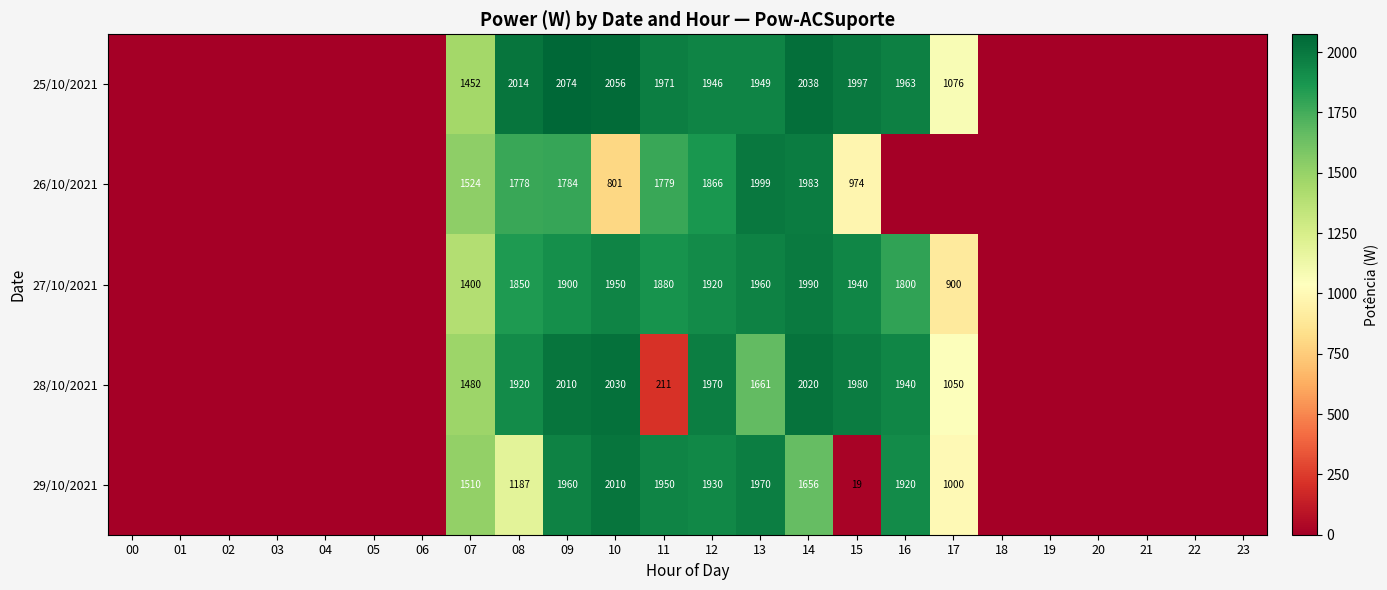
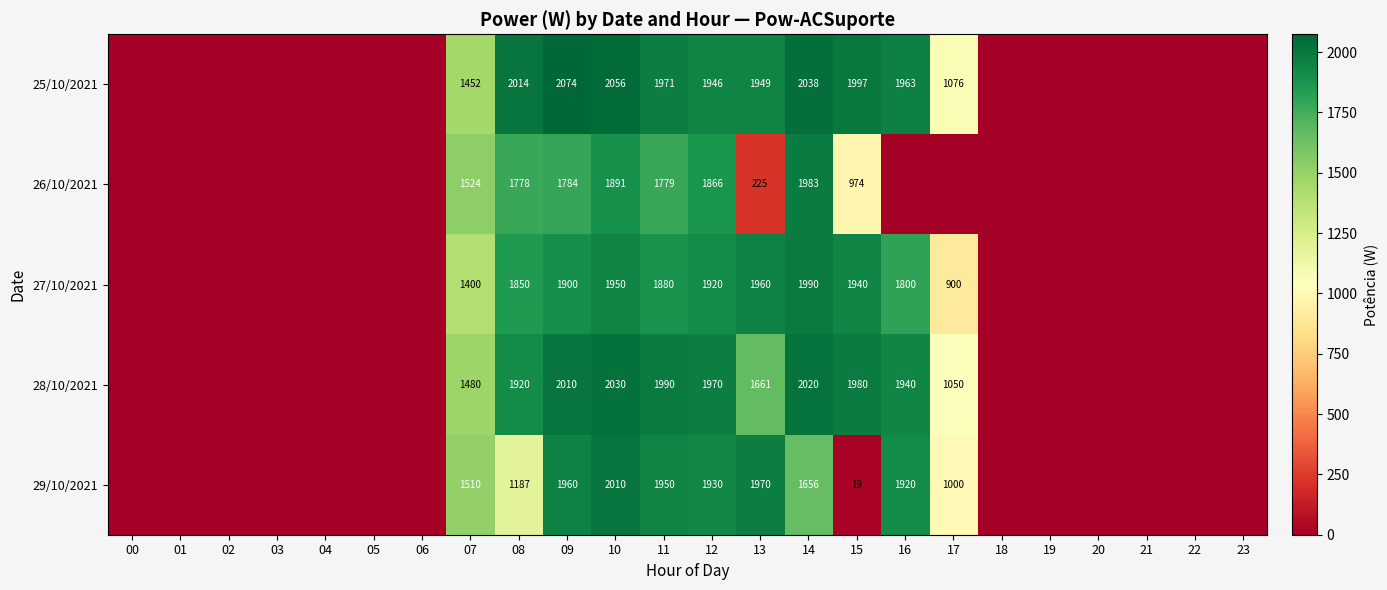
26/10/2021, 10: 801 -> 1891
26/10/2021, 13: 1999 -> 225
28/10/2021, 11: 211 -> 1990
